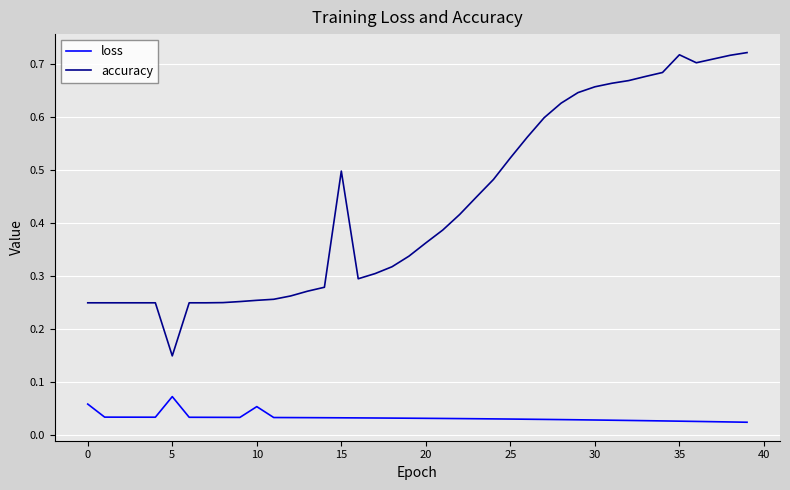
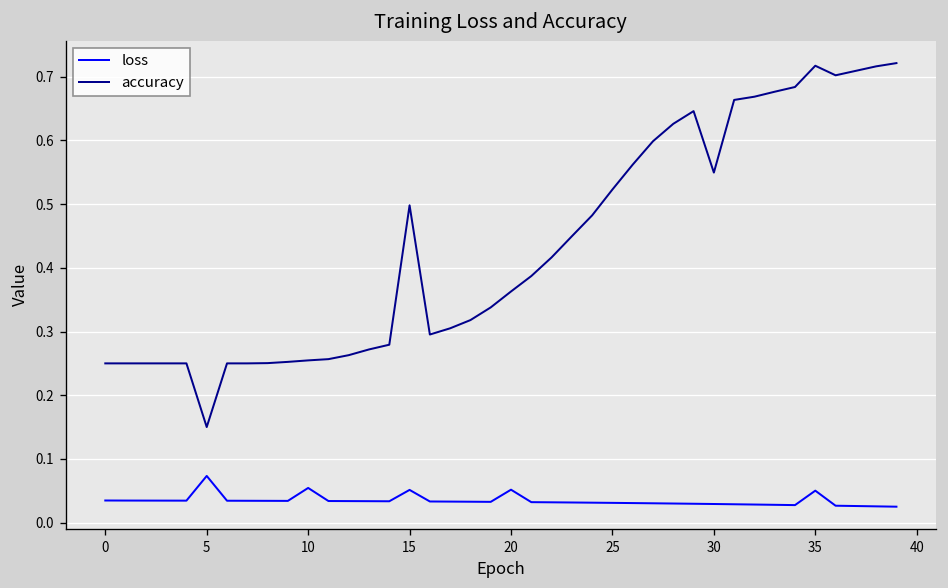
loss, 0: 0.06 -> 0.03
loss, 15: 0.03 -> 0.05
loss, 20: 0.03 -> 0.05
accuracy, 30: 0.66 -> 0.55
loss, 35: 0.03 -> 0.05
